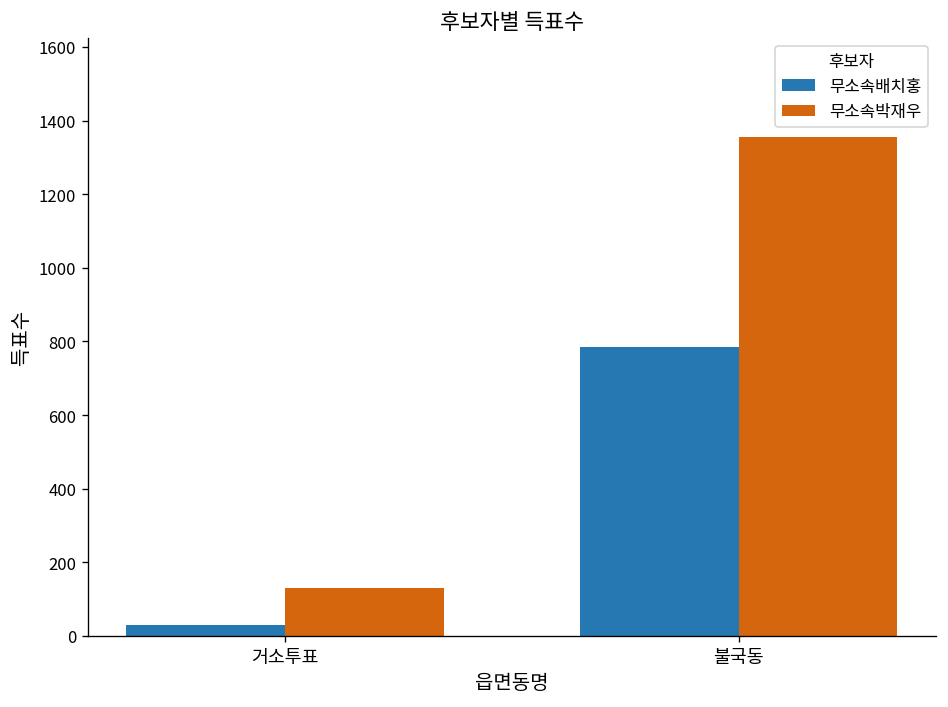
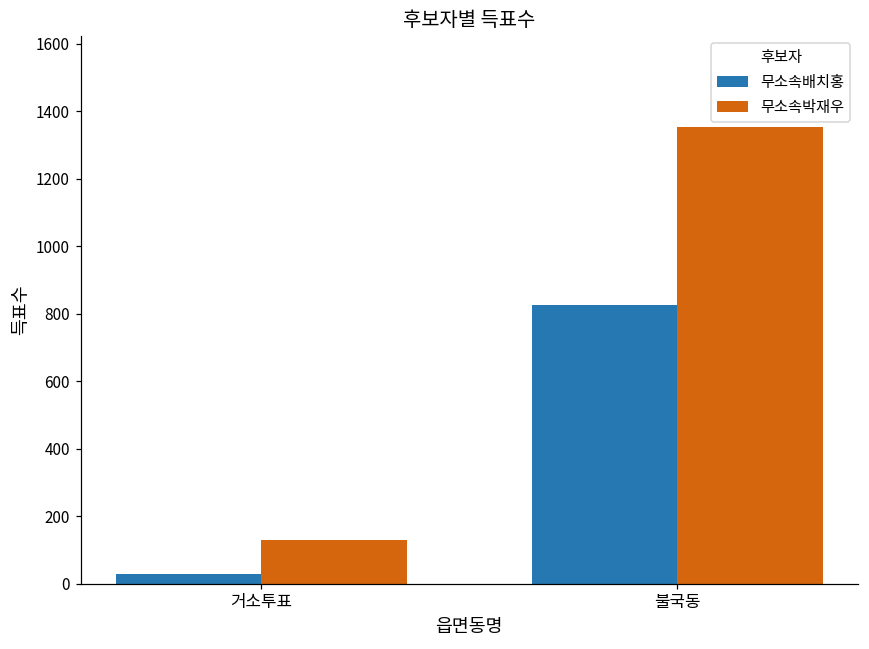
무소속배치홍, 불국동: 790 -> 830
